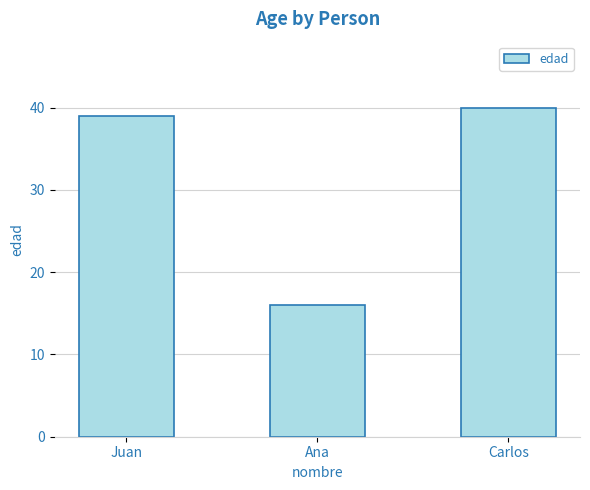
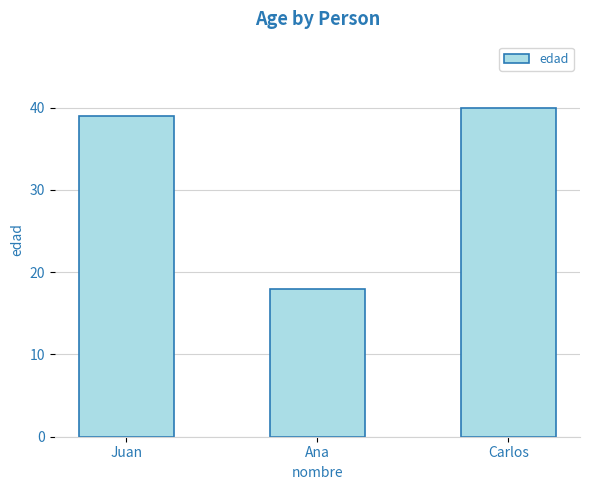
Ana: 16 -> 18
